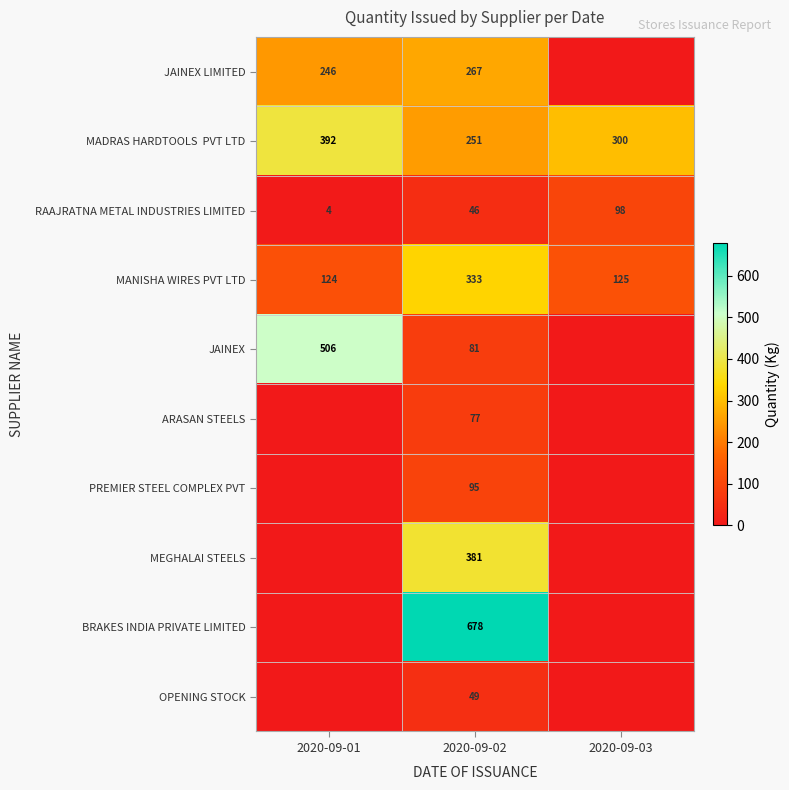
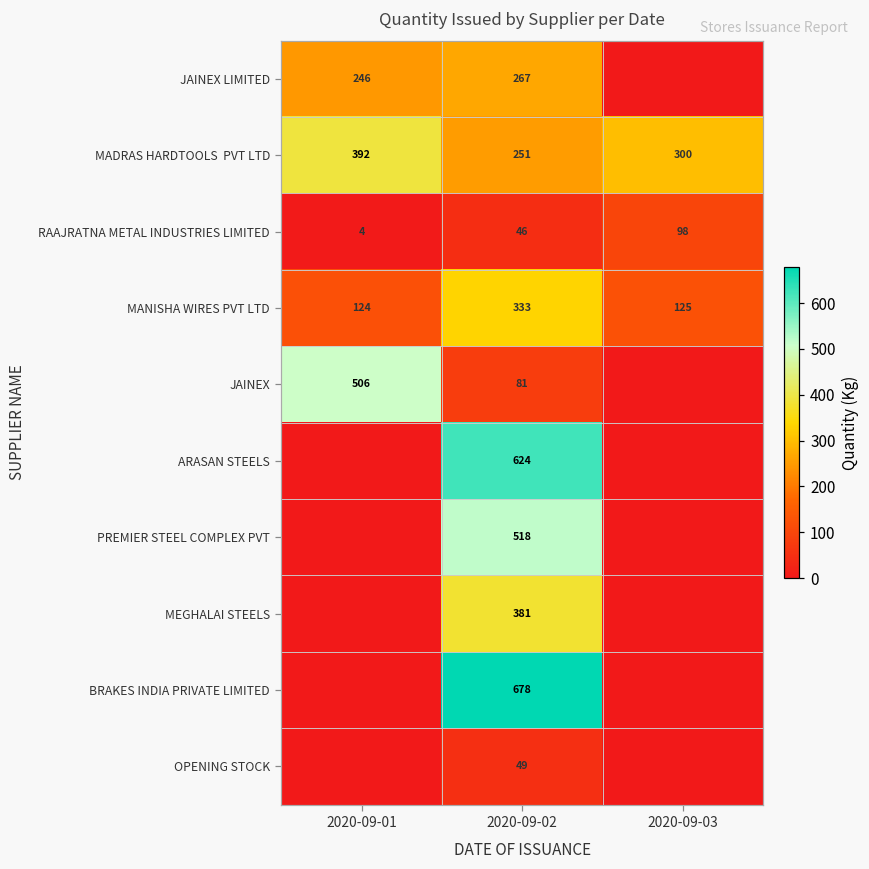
ARASAN STEELS, 2020-09-02: 77 -> 624
PREMIER STEEL COMPLEX PVT, 2020-09-02: 95 -> 518
